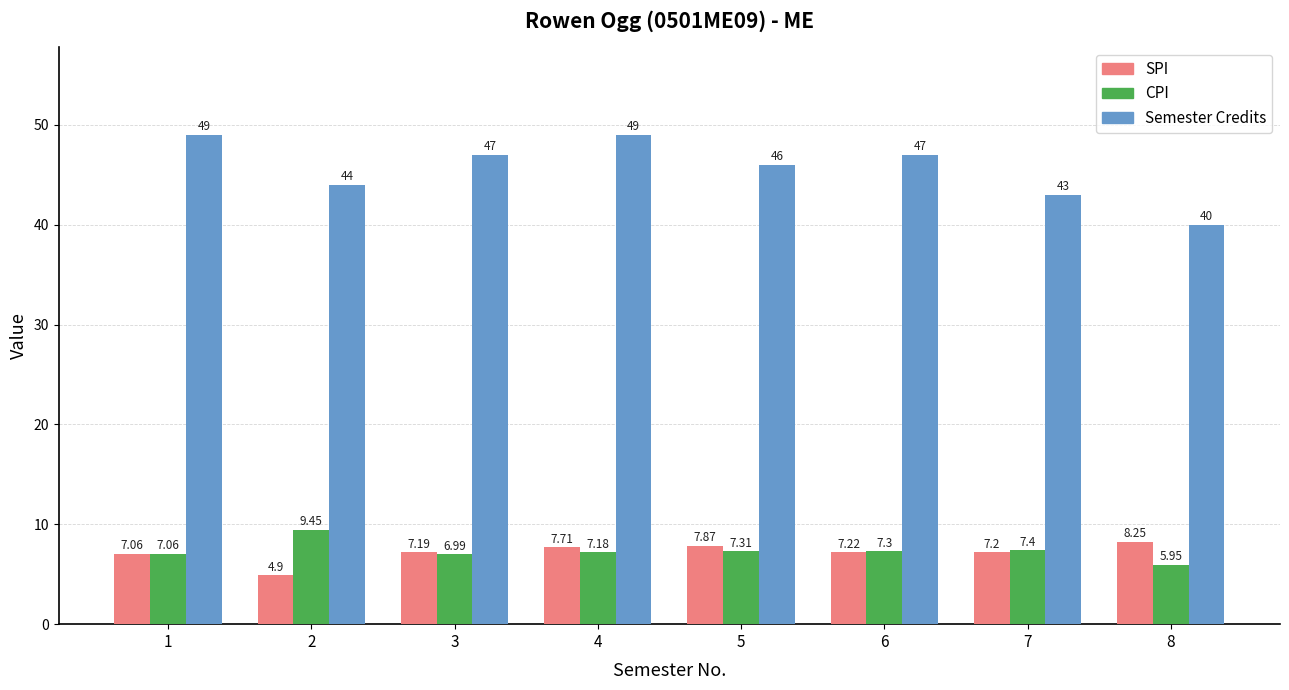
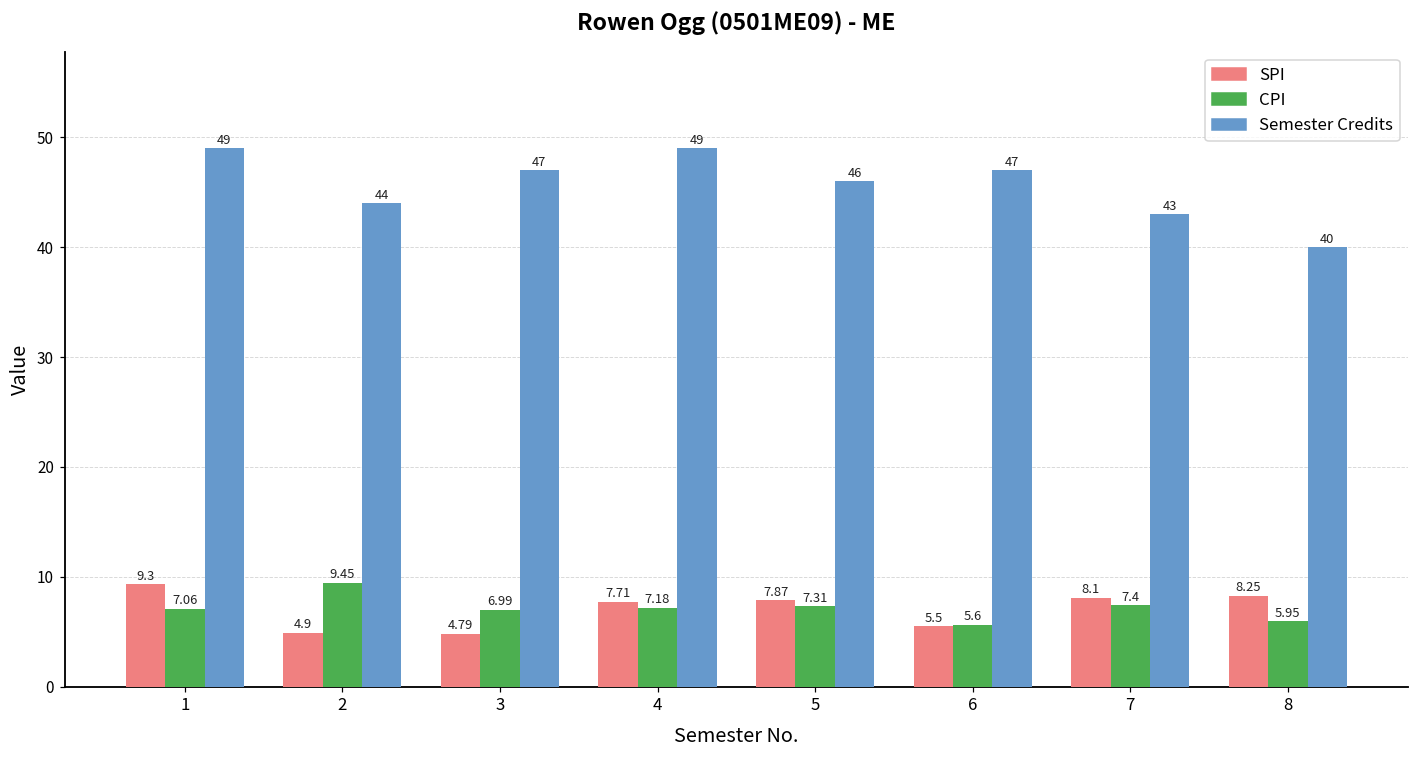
SPI, 1: 7.06 -> 9.3
SPI, 3: 7.19 -> 4.79
SPI, 6: 7.22 -> 5.5
CPI, 6: 7.3 -> 5.6
SPI, 7: 7.2 -> 8.1
